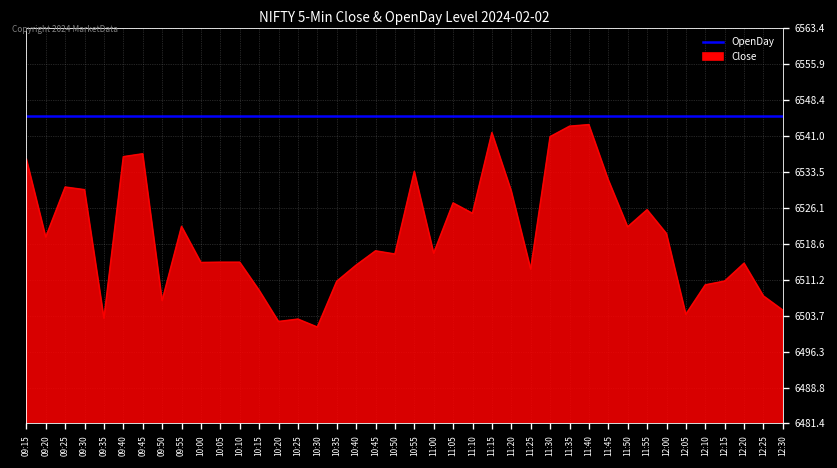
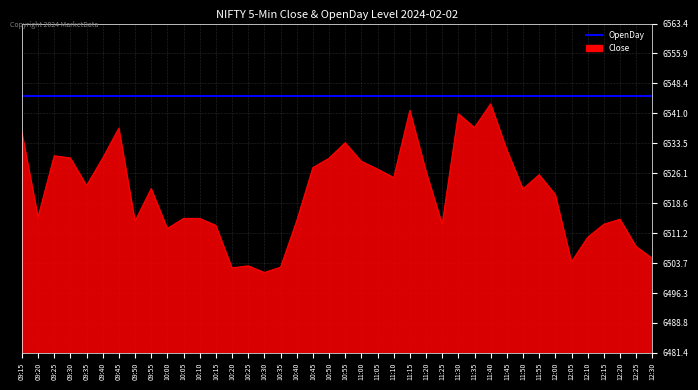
Close, 09:20: 6520 -> 6515
Close, 09:35: 6503 -> 6523
Close, 09:40: 6537 -> 6530
Close, 09:50: 6507 -> 6514
Close, 10:00: 6515 -> 6512
Close, 10:15: 6509 -> 6513
Close, 10:35: 6511 -> 6503
Close, 10:45: 6517 -> 6527
Close, 10:50: 6517 -> 6530
Close, 11:00: 6517 -> 6529
Close, 11:20: 6530 -> 6527
Close, 11:35: 6543 -> 6537
Close, 12:15: 6511 -> 6513
